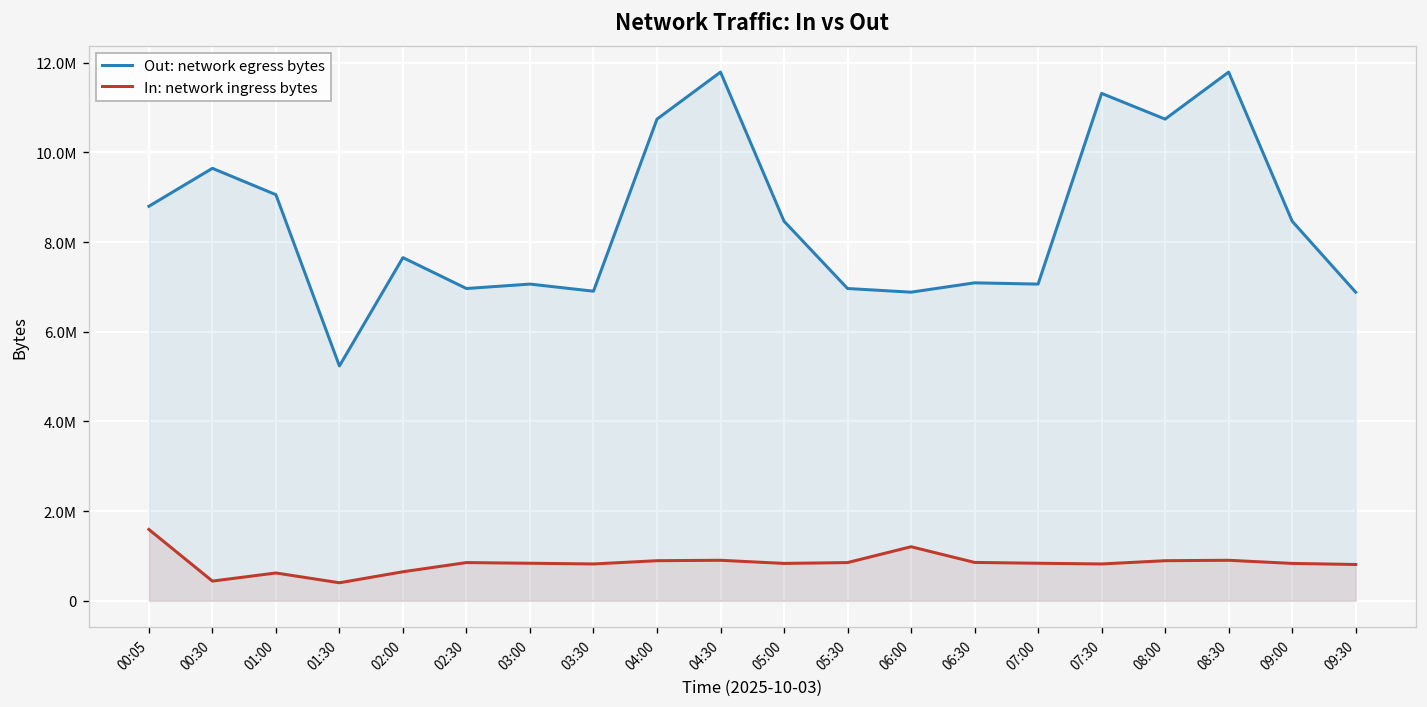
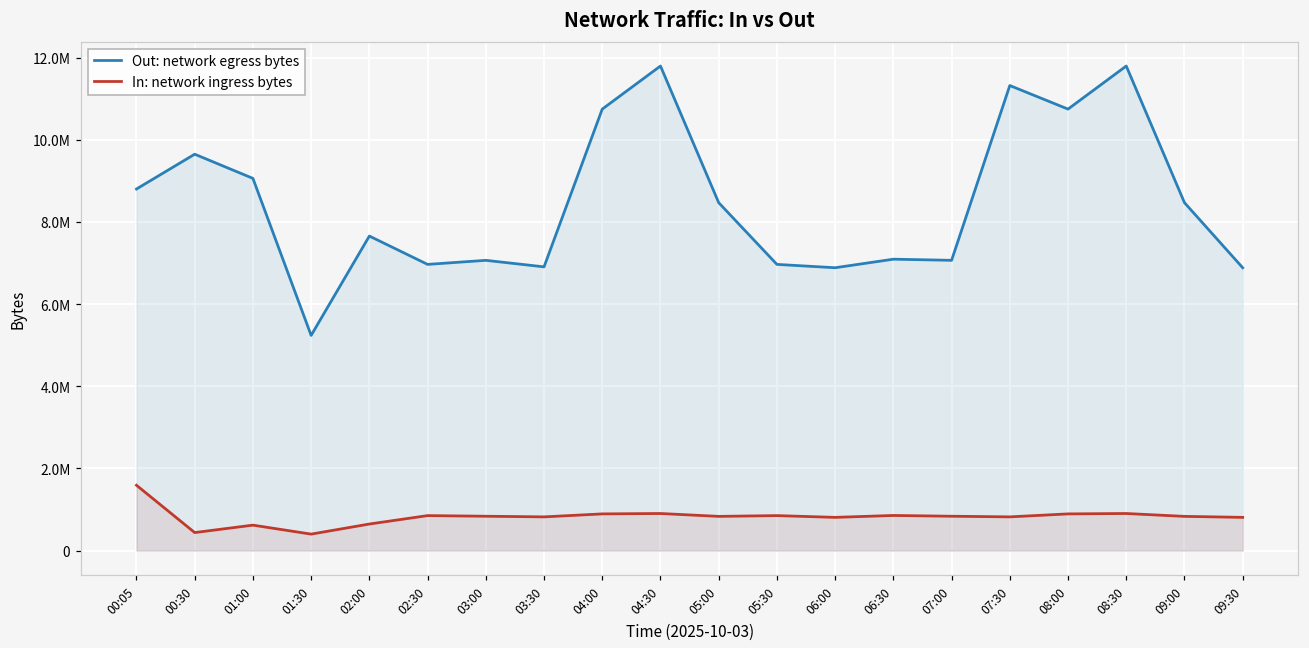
In: network ingress bytes, 06:00: 1200000 -> 800000
